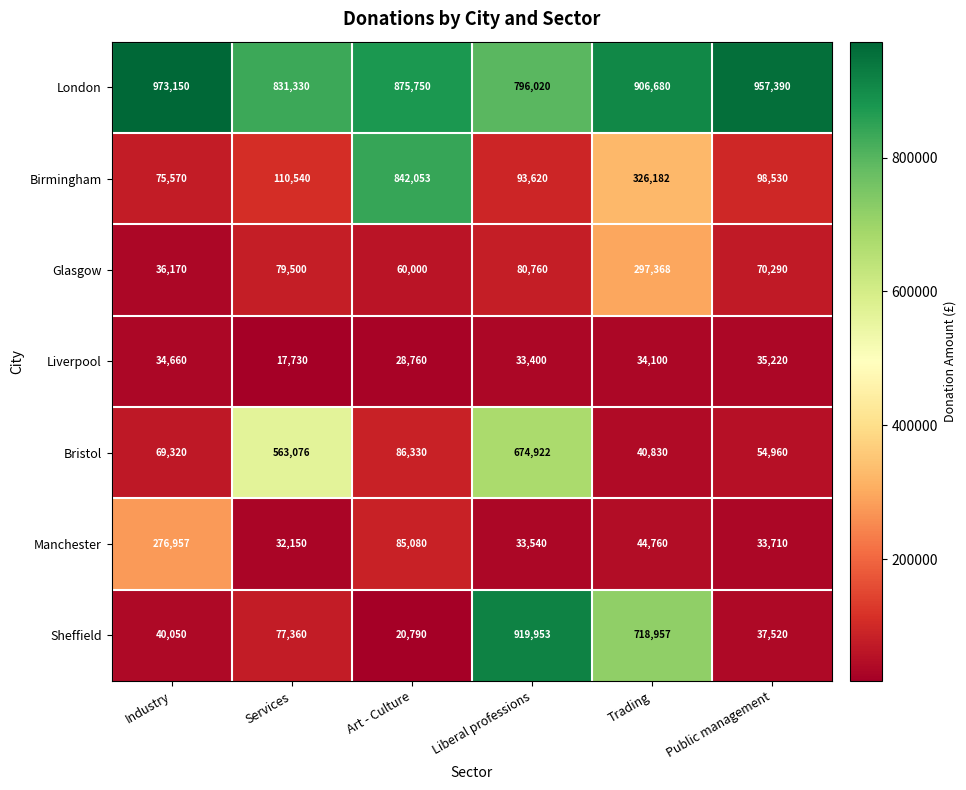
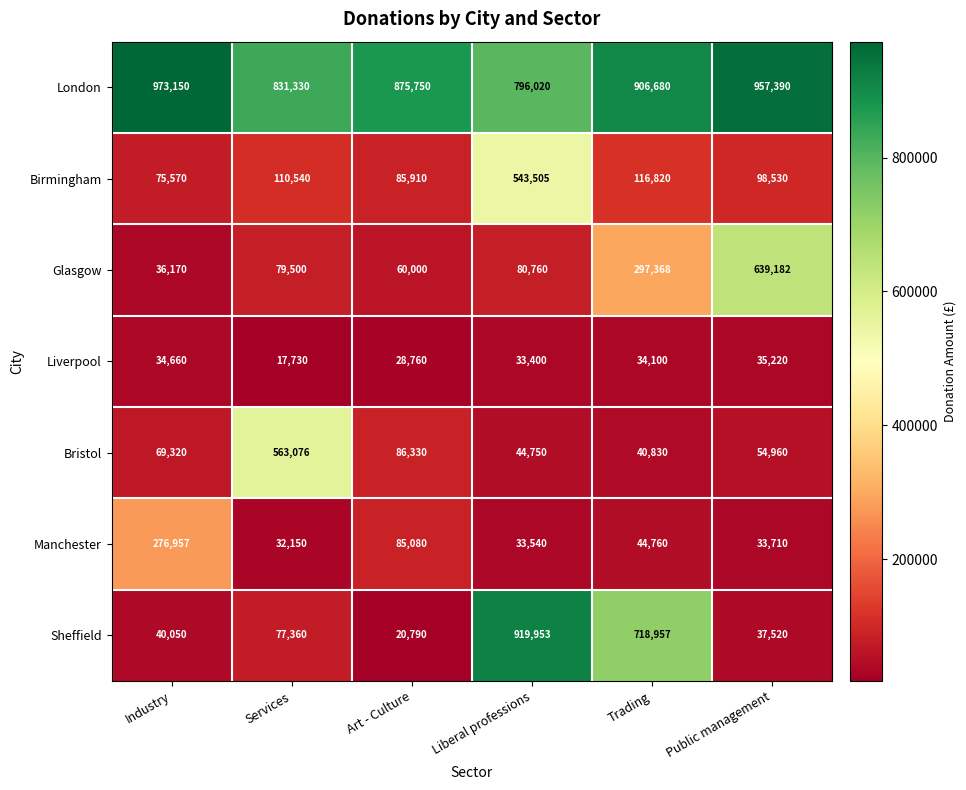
Birmingham, Art - Culture: 842,053 -> 85,910
Birmingham, Liberal professions: 93,620 -> 543,505
Birmingham, Trading: 326,182 -> 116,820
Glasgow, Public management: 70,290 -> 639,182
Bristol, Liberal professions: 674,922 -> 44,750
